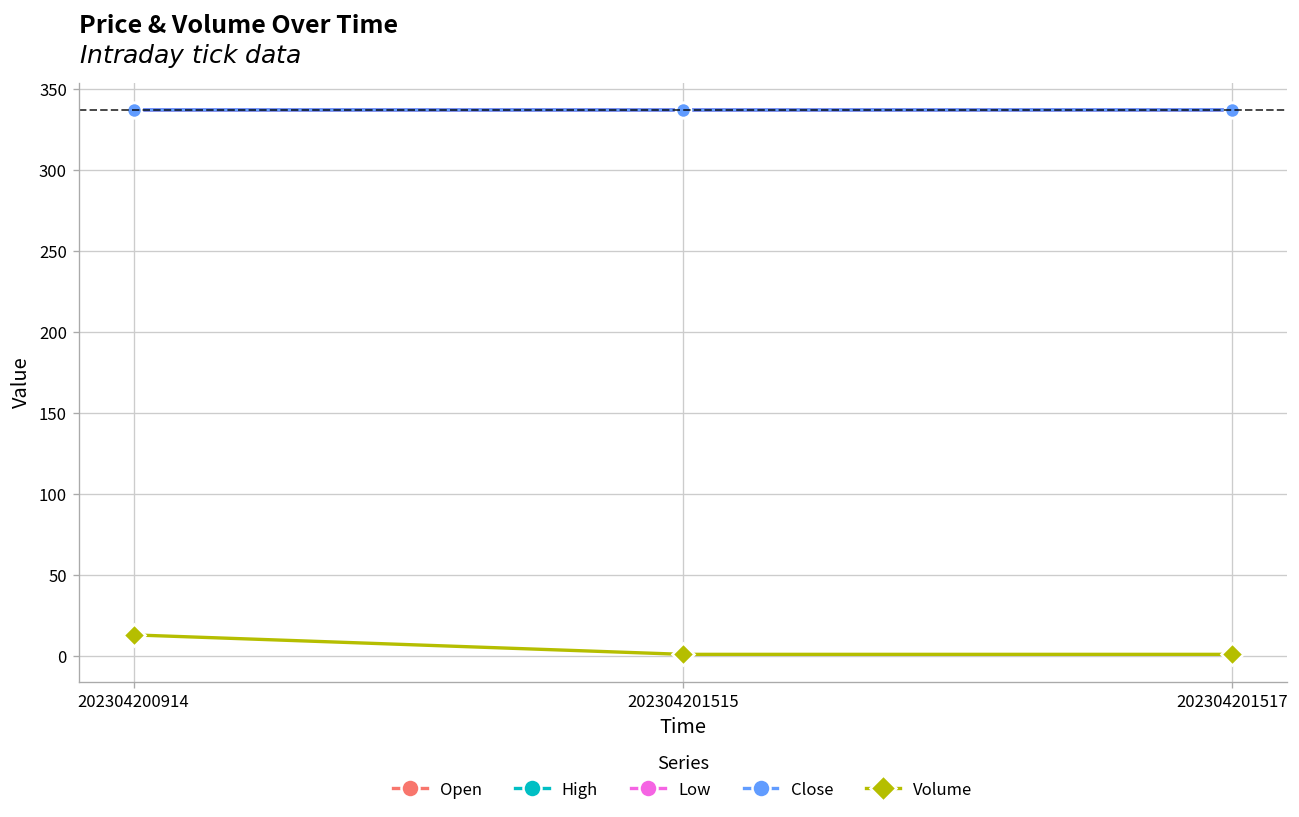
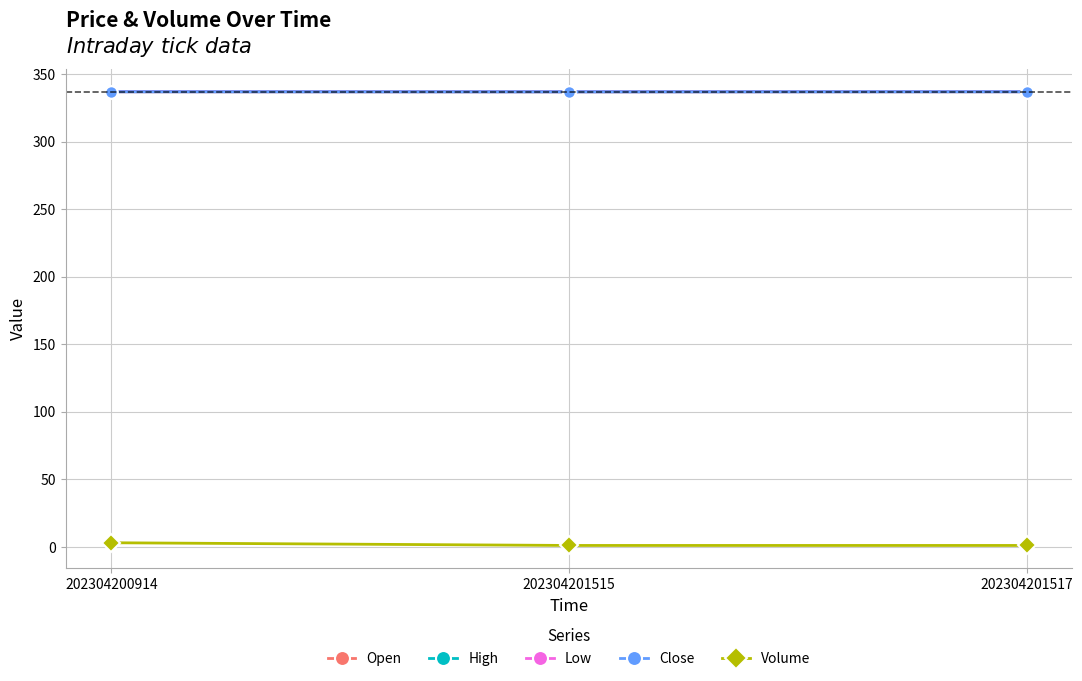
Volume, 202304200914: 13 -> 3
